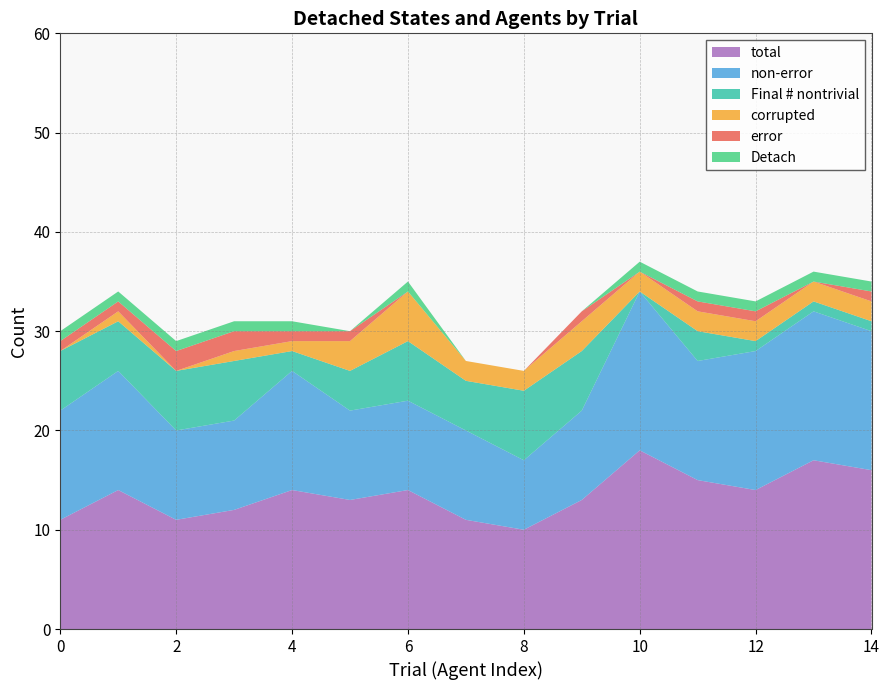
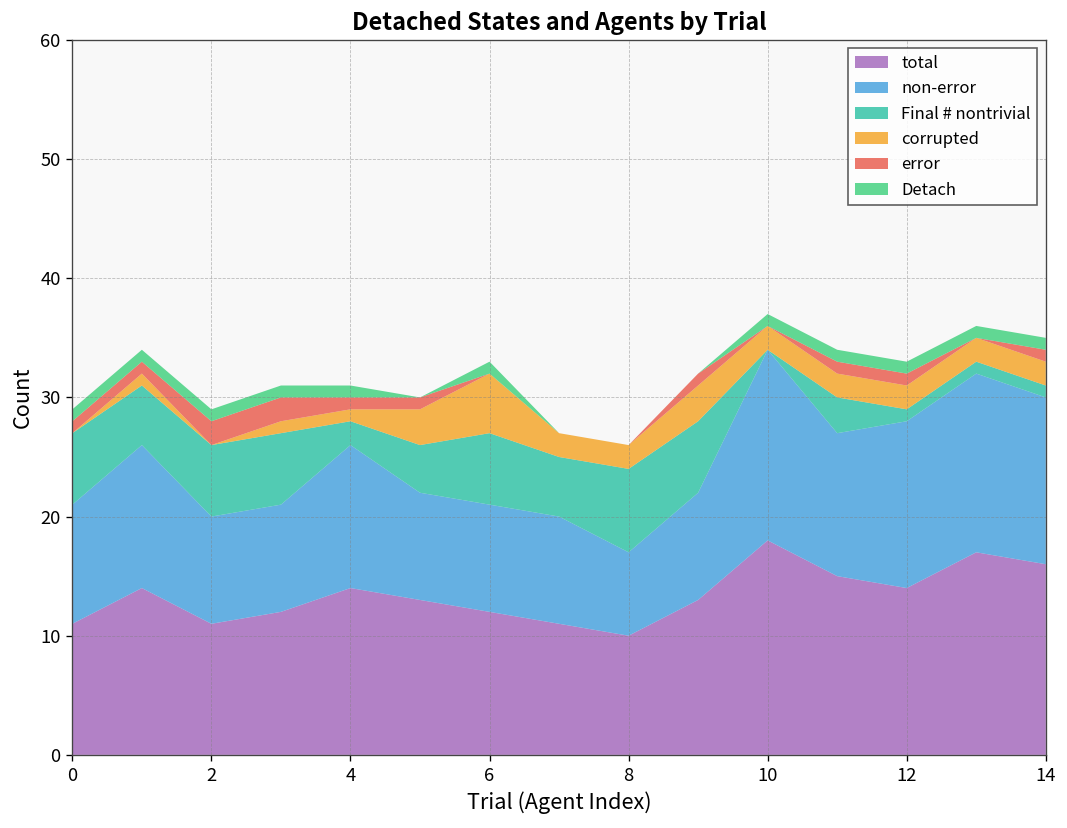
non-error, 0: 11 -> 10
total, 6: 14 -> 12
